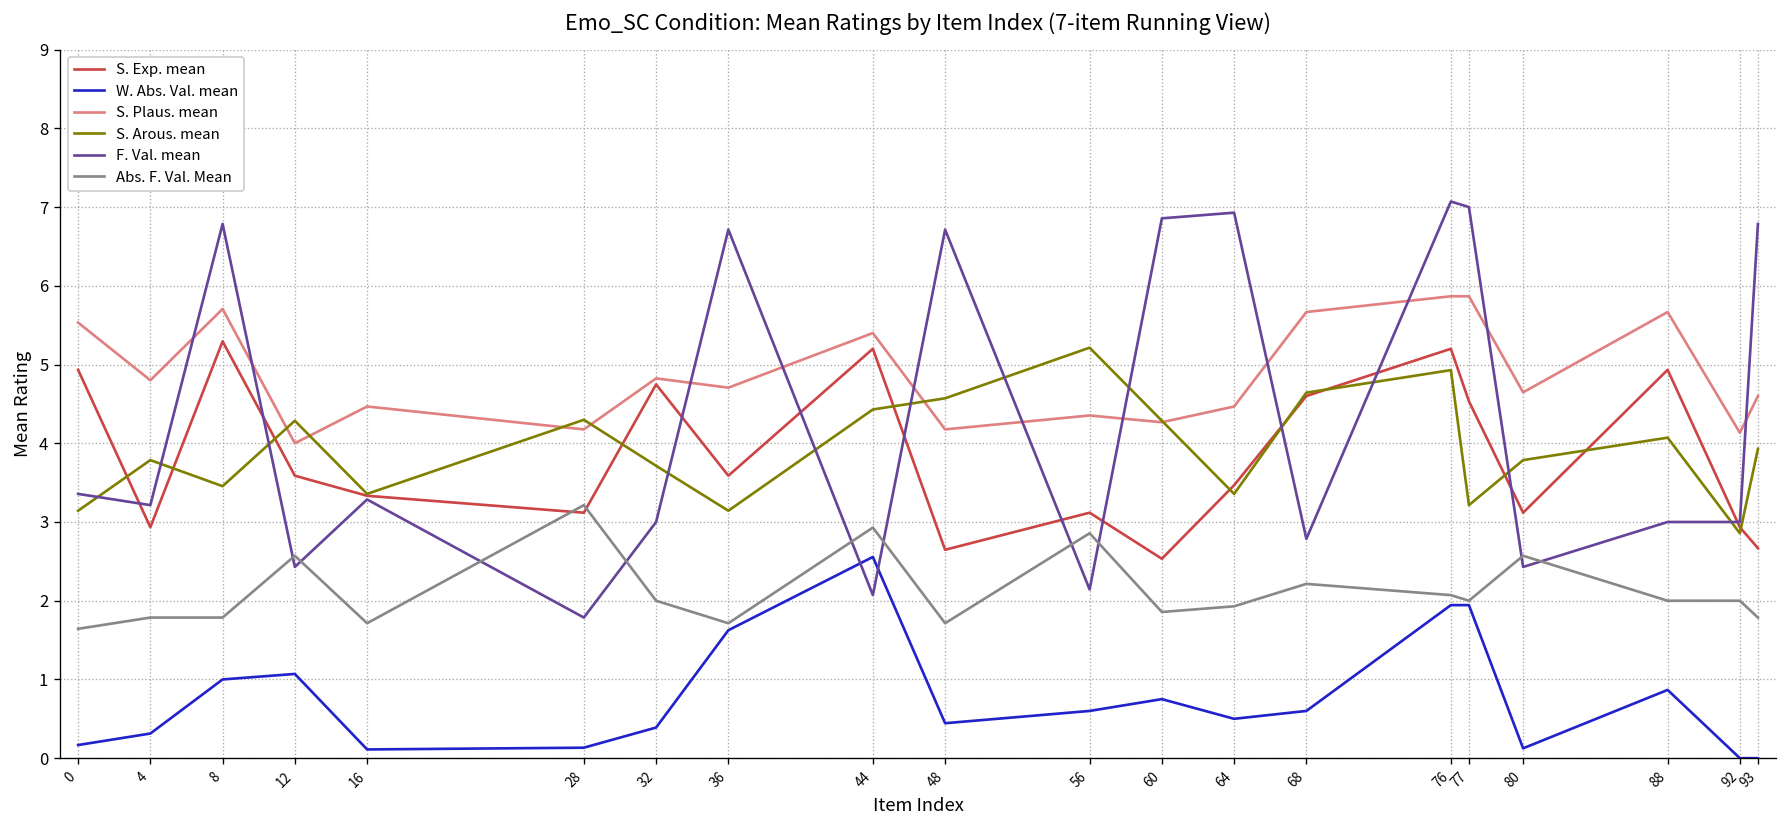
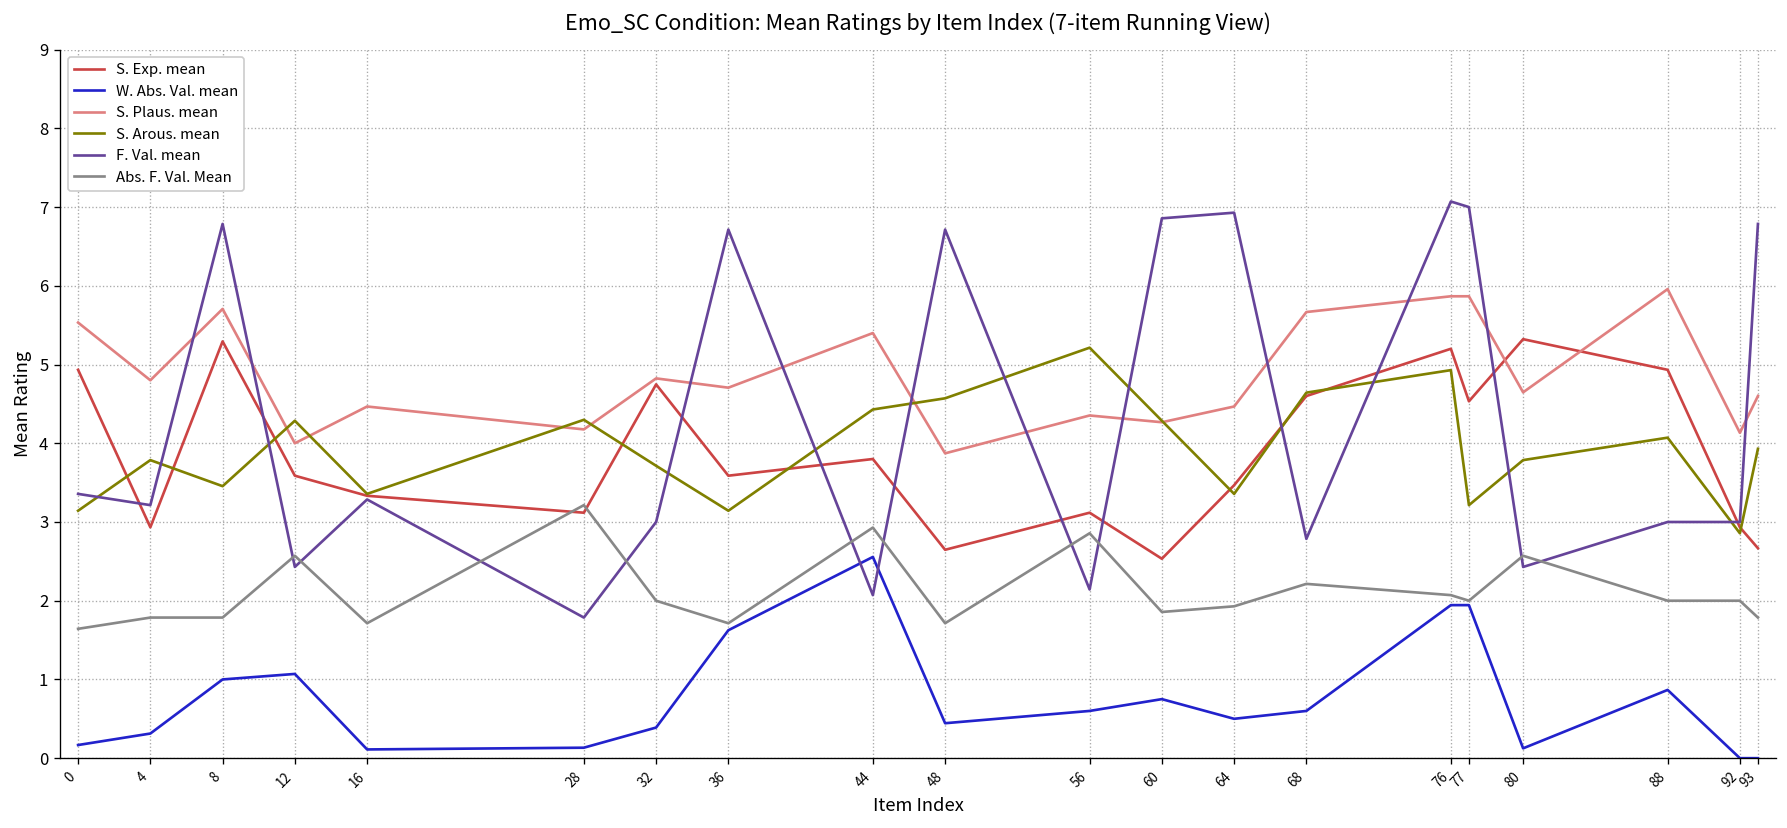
S. Exp. mean, 44: 5.2 -> 3.8
S. Plaus. mean, 48: 4.2 -> 3.9
S. Exp. mean, 80: 3.1 -> 5.3
S. Plaus. mean, 88: 5.7 -> 6.0
